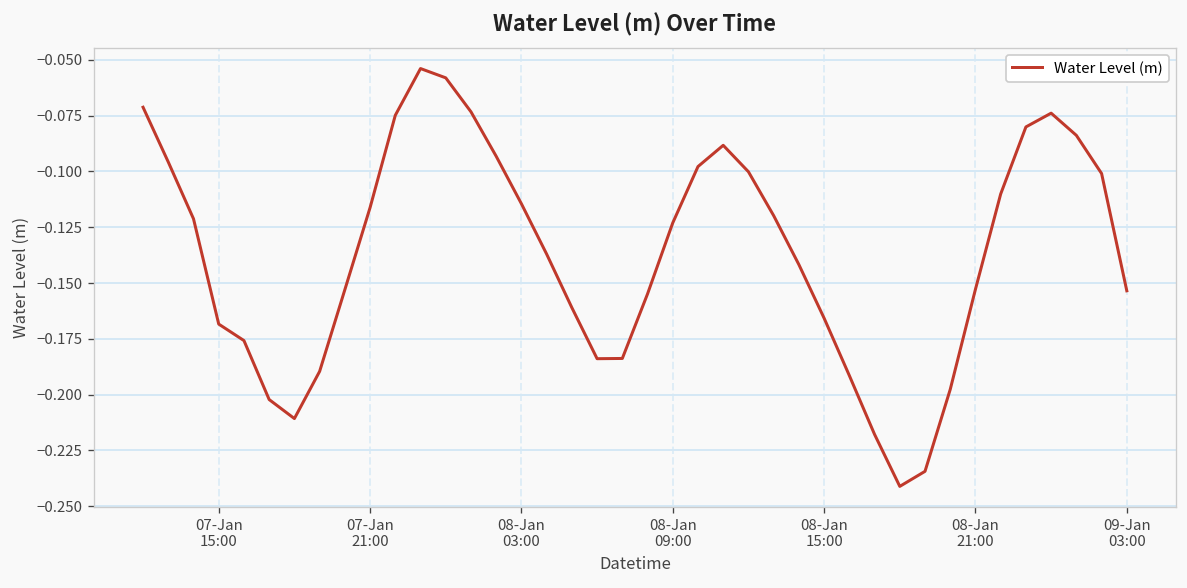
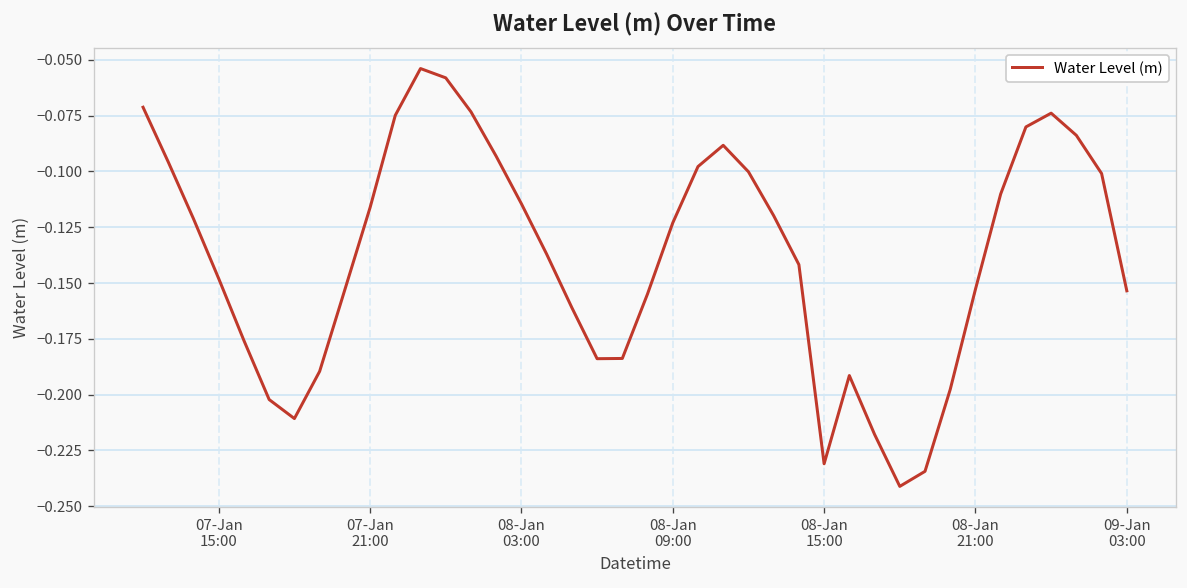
07-Jan 15:00: -0.168 -> -0.148
08-Jan 15:00: -0.166 -> -0.231
